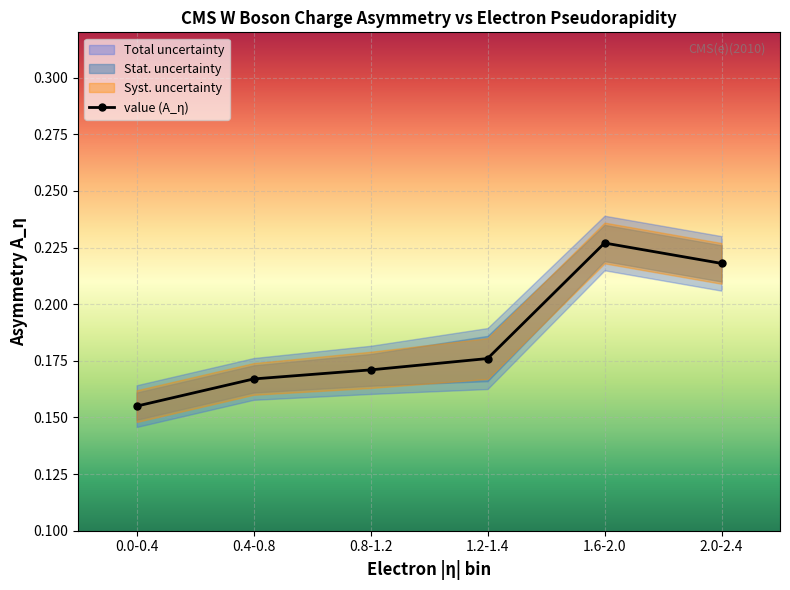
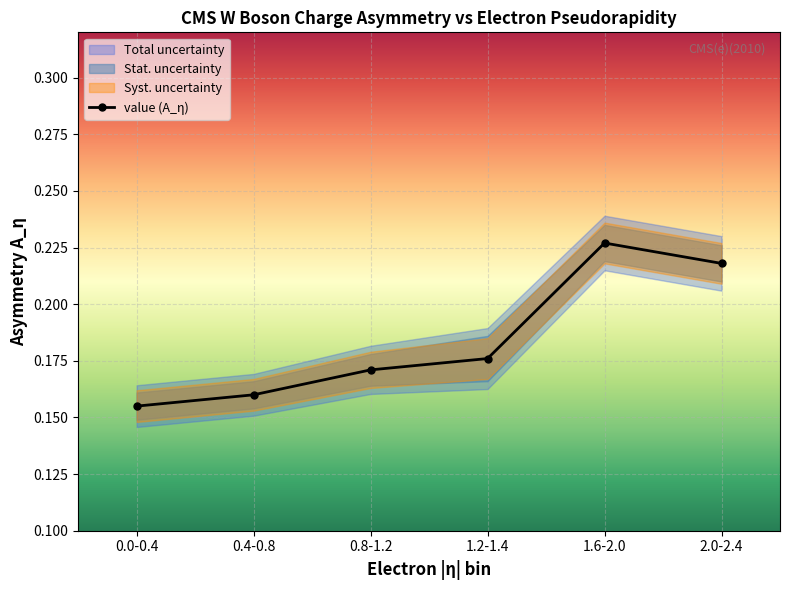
value (A_η), 0.4-0.8: 0.167 -> 0.160
